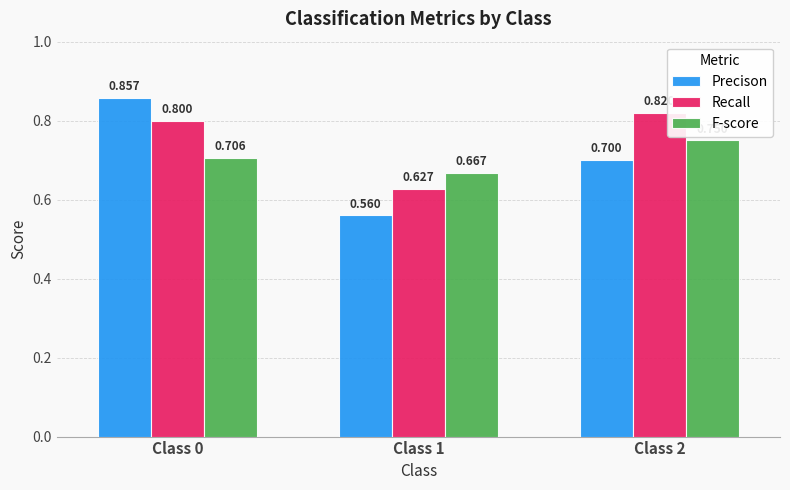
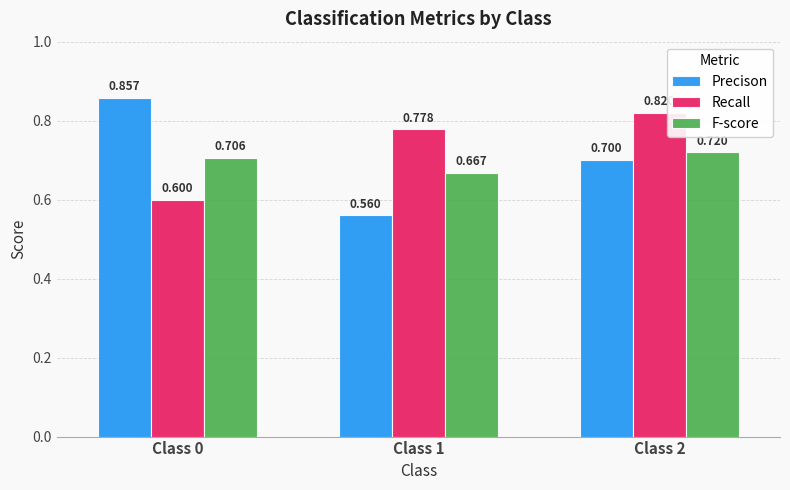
Recall, Class 0: 0.800 -> 0.600
Recall, Class 1: 0.627 -> 0.778
F-score, Class 2: 0.75 -> 0.72
